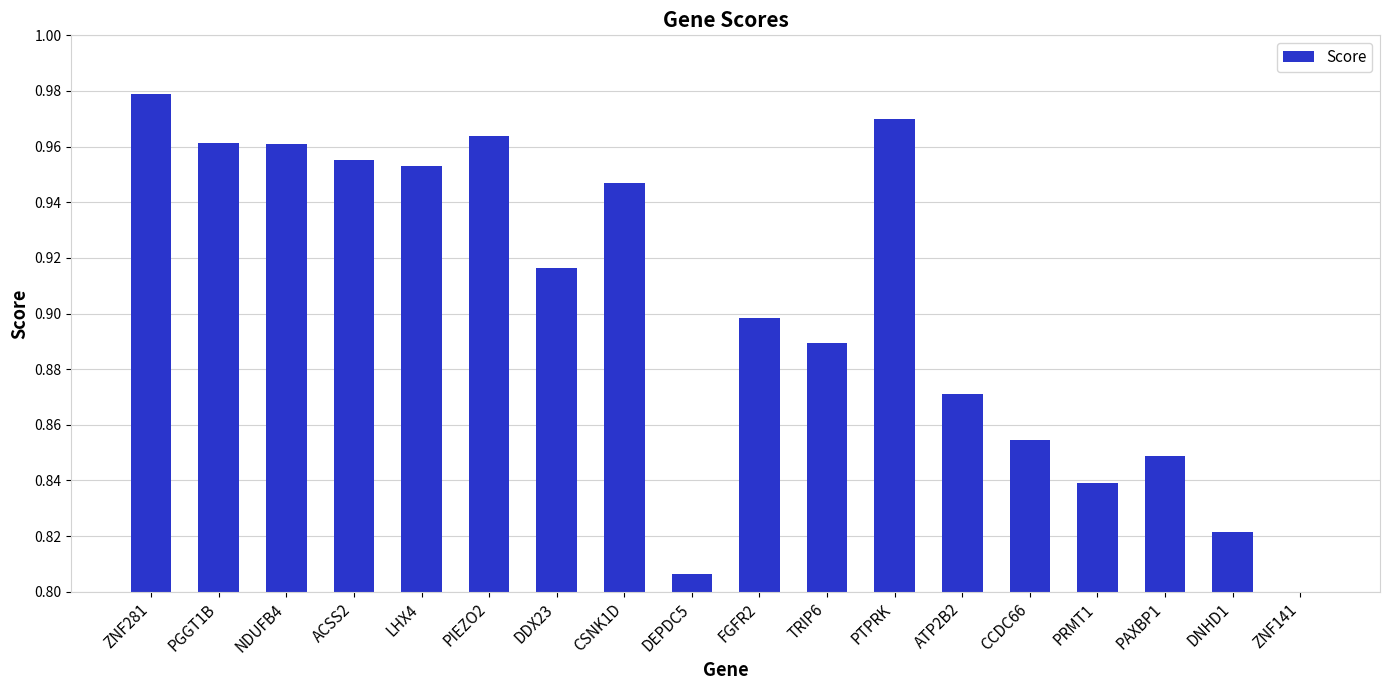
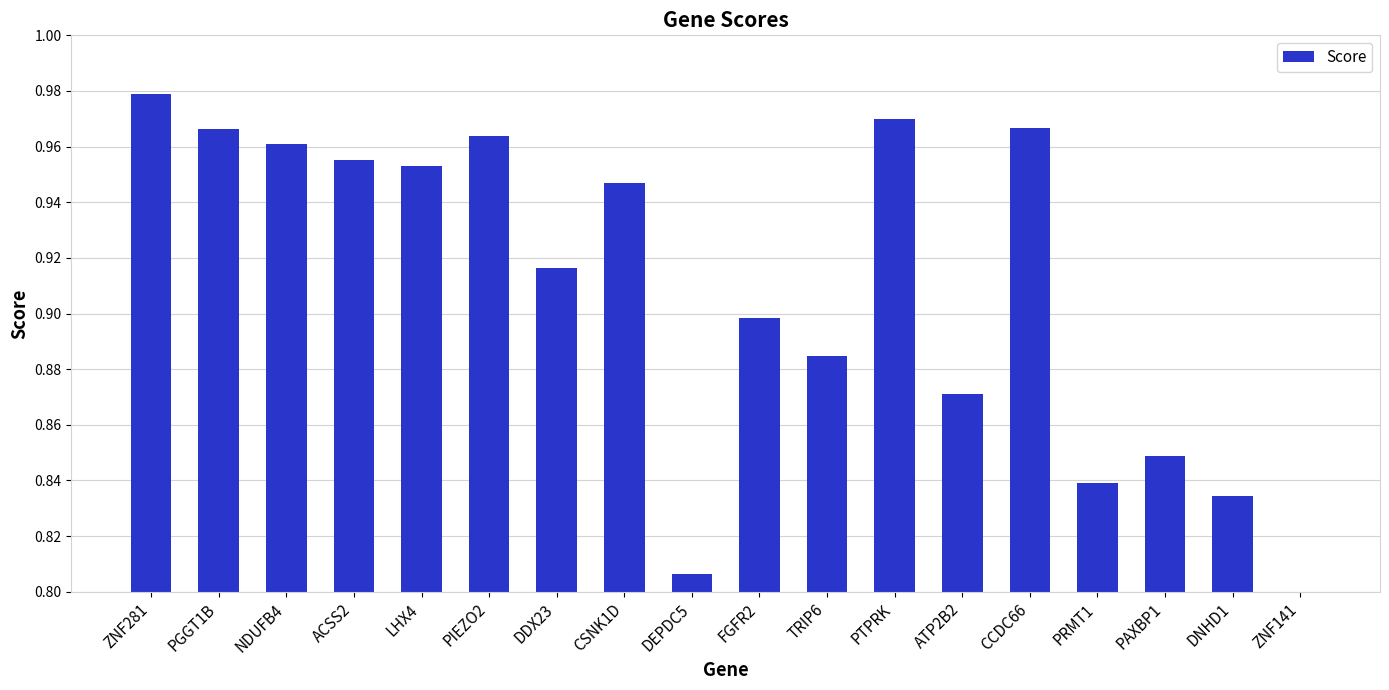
PGGT1B: 0.961 -> 0.966
TRIP6: 0.890 -> 0.885
CCDC66: 0.854 -> 0.967
DNHD1: 0.822 -> 0.834
